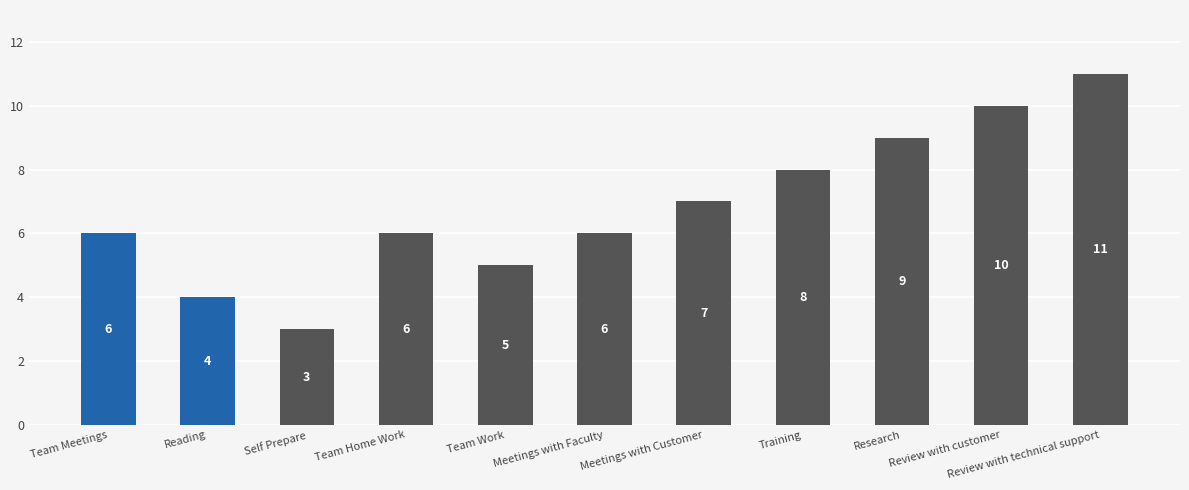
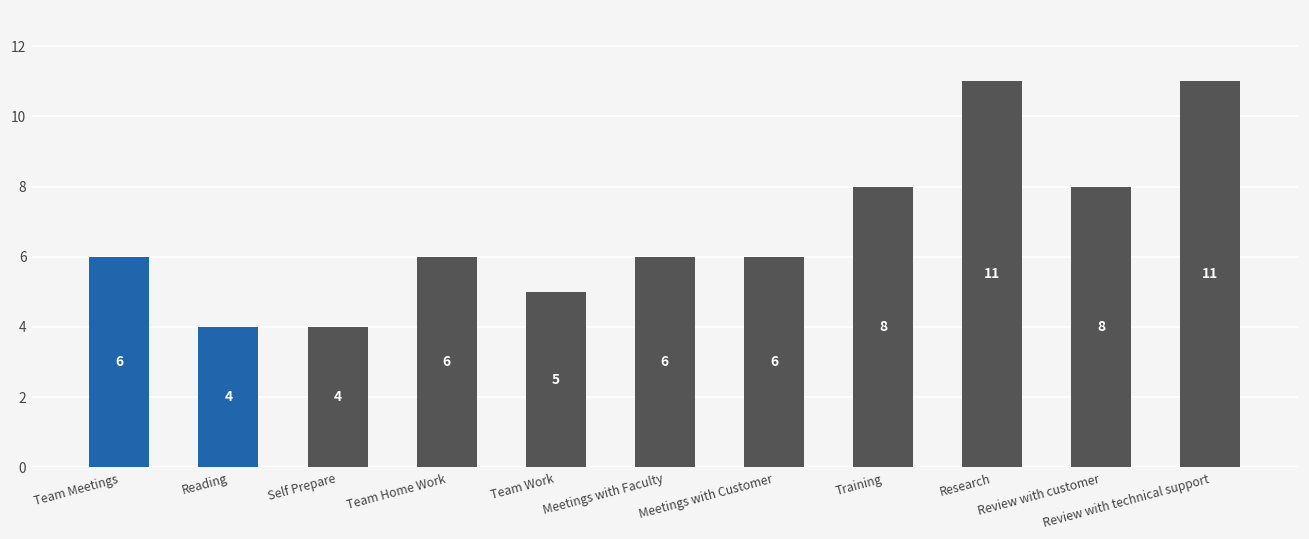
Self Prepare: 3 -> 4
Meetings with Customer: 7 -> 6
Research: 9 -> 11
Review with customer: 10 -> 8
